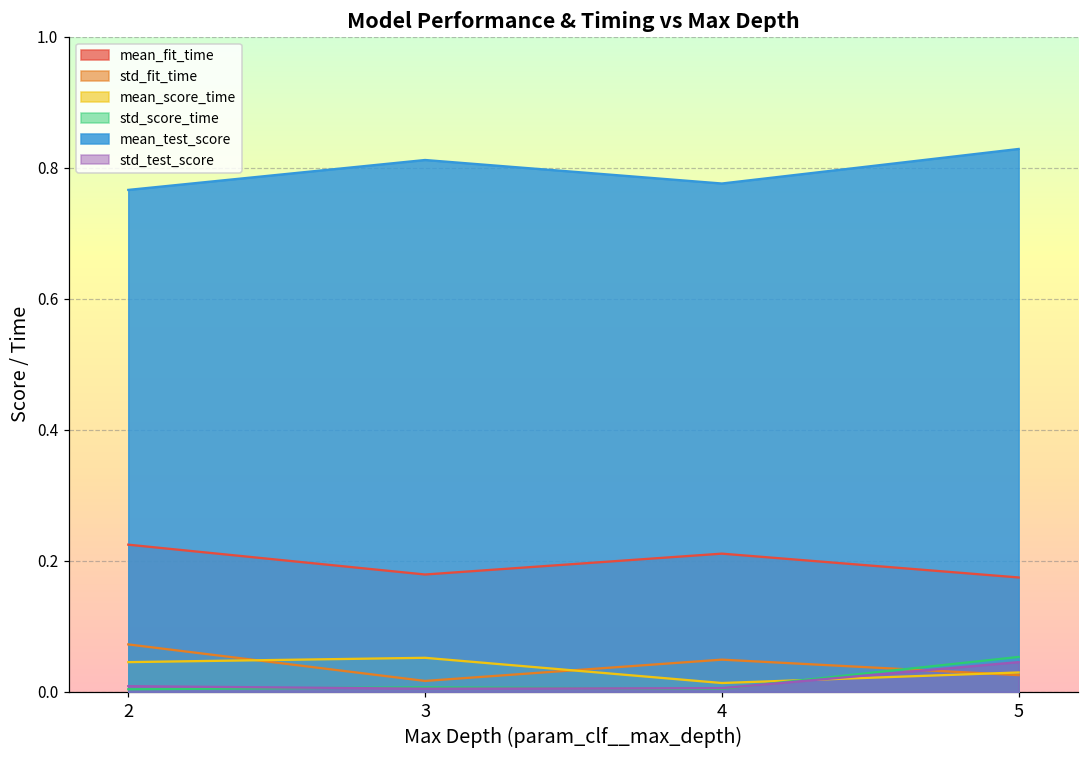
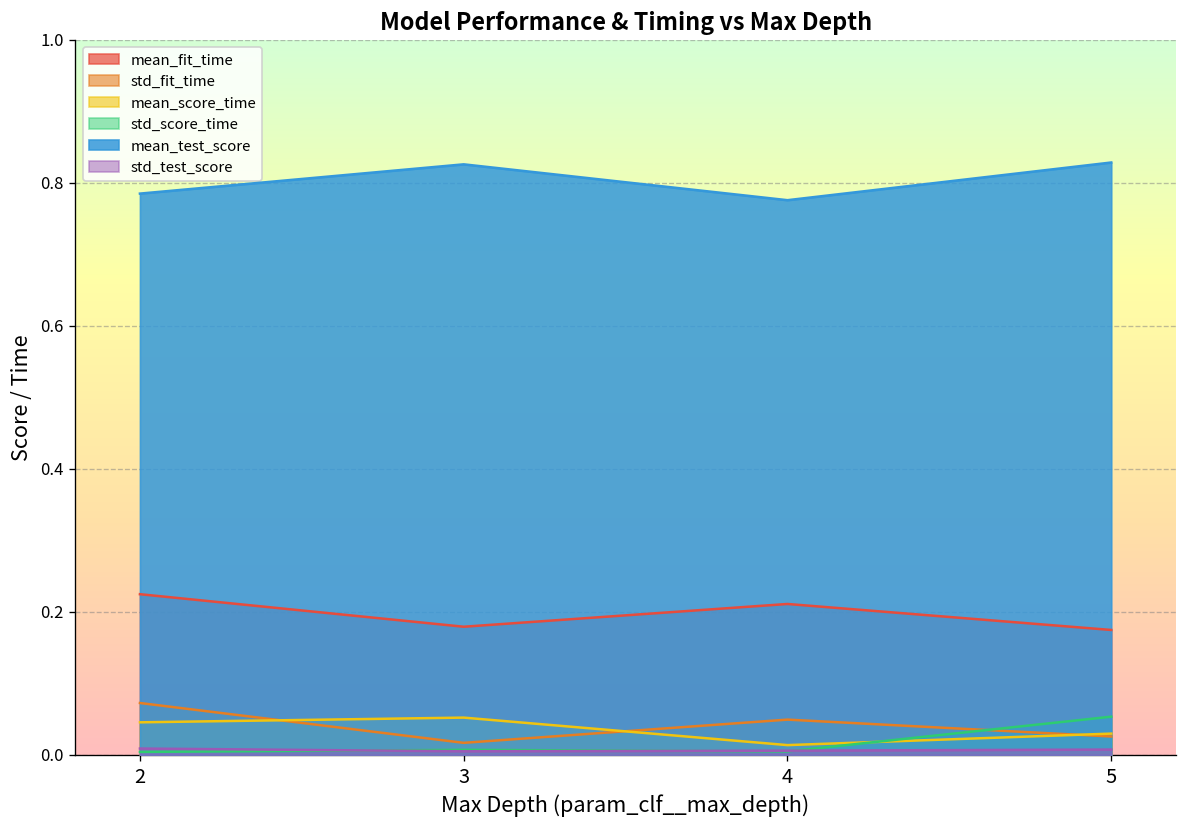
mean_test_score, 2: 0.77 -> 0.79
mean_test_score, 3: 0.81 -> 0.83
std_test_score, 5: 0.05 -> 0.01
